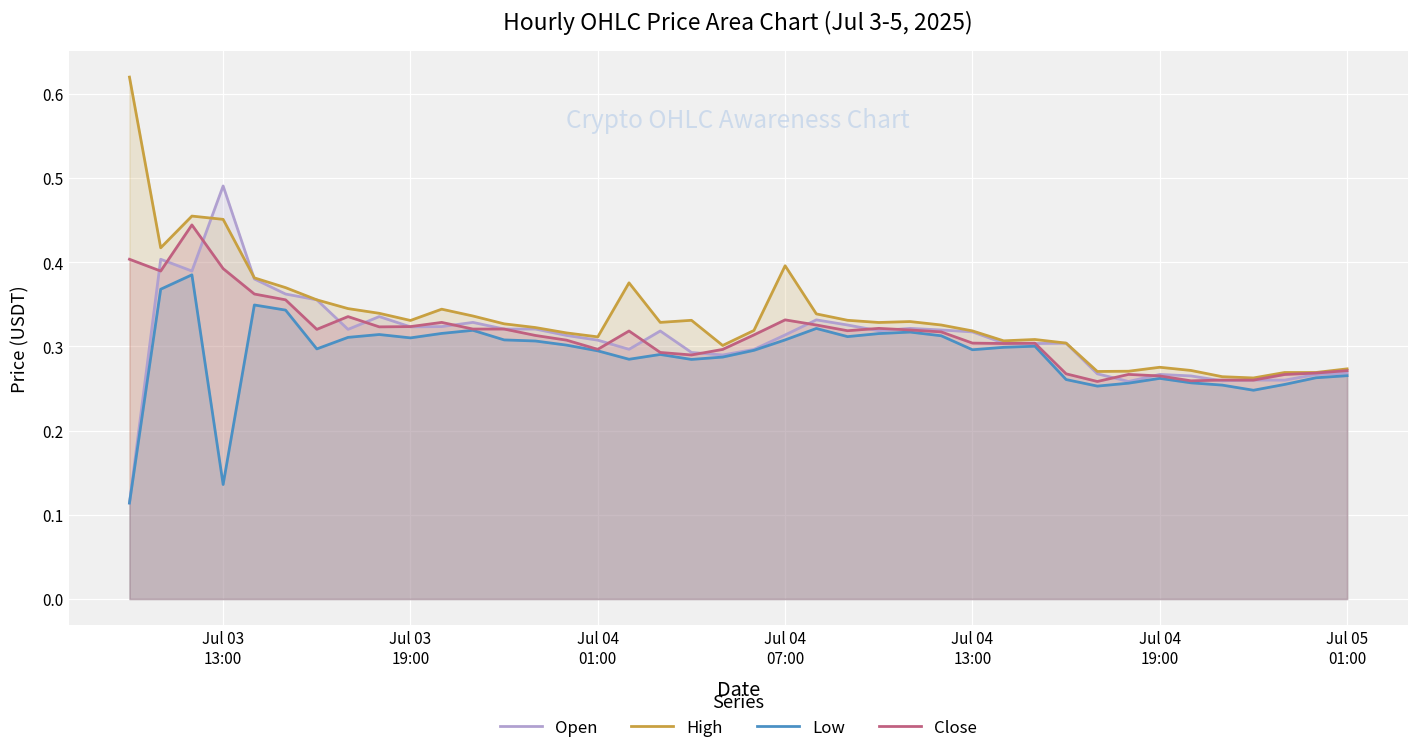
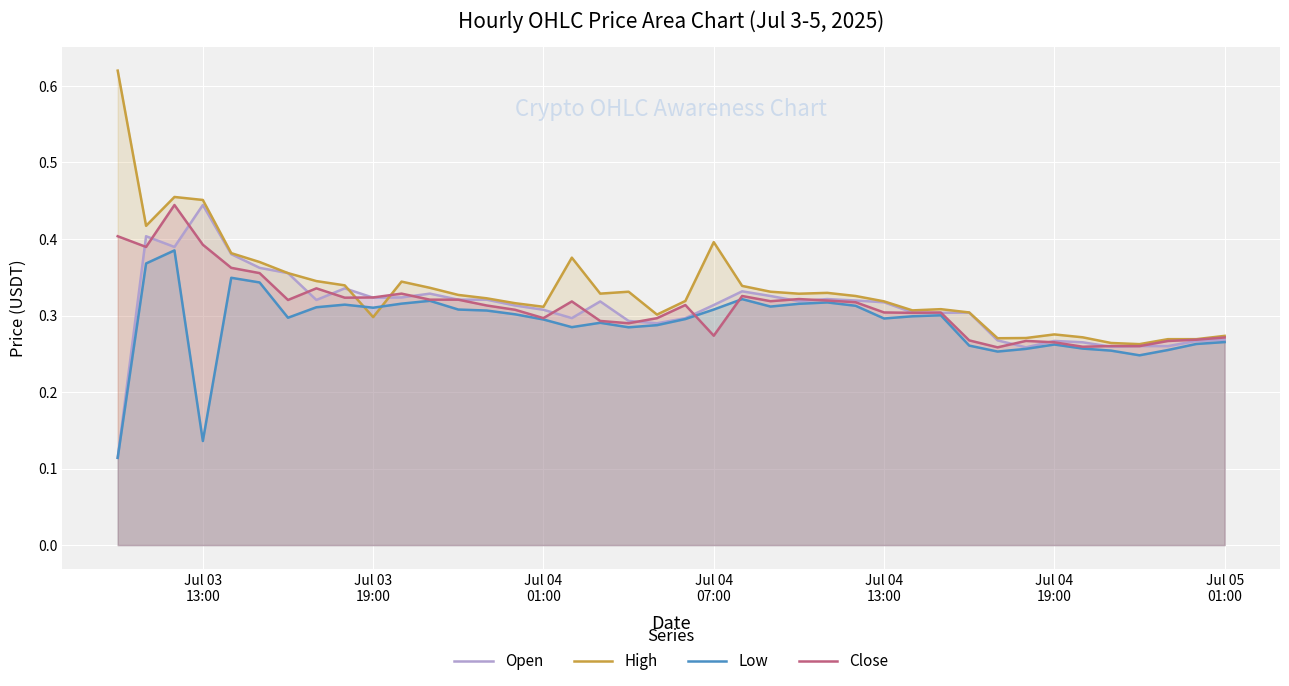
Open, Jul 03 13:00: 0.49 -> 0.44
High, Jul 03 19:00: 0.33 -> 0.30
Close, Jul 04 07:00: 0.33 -> 0.27
